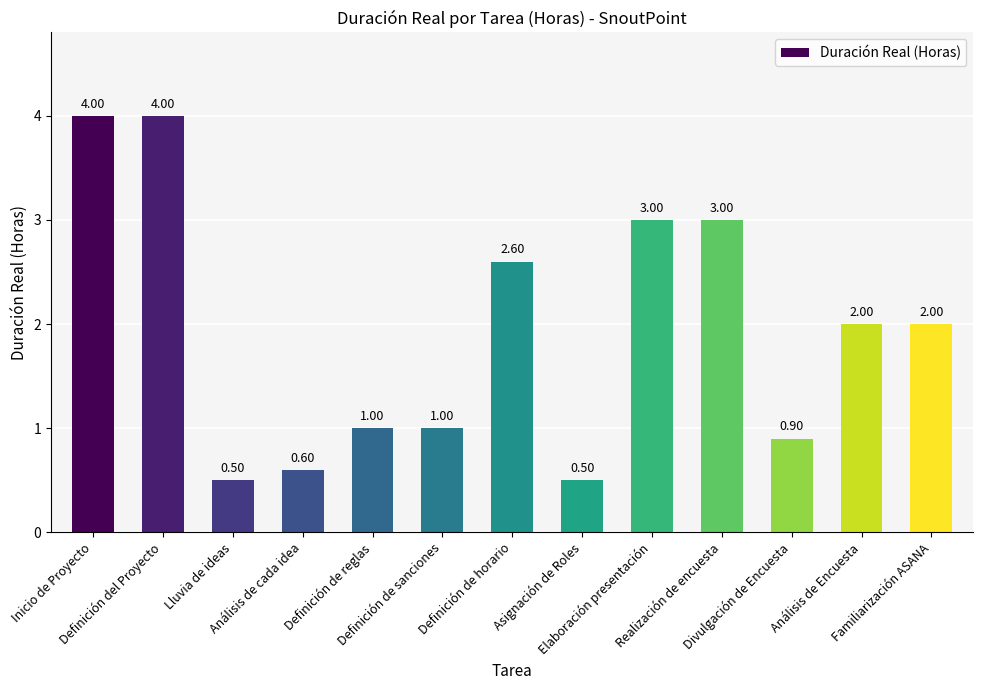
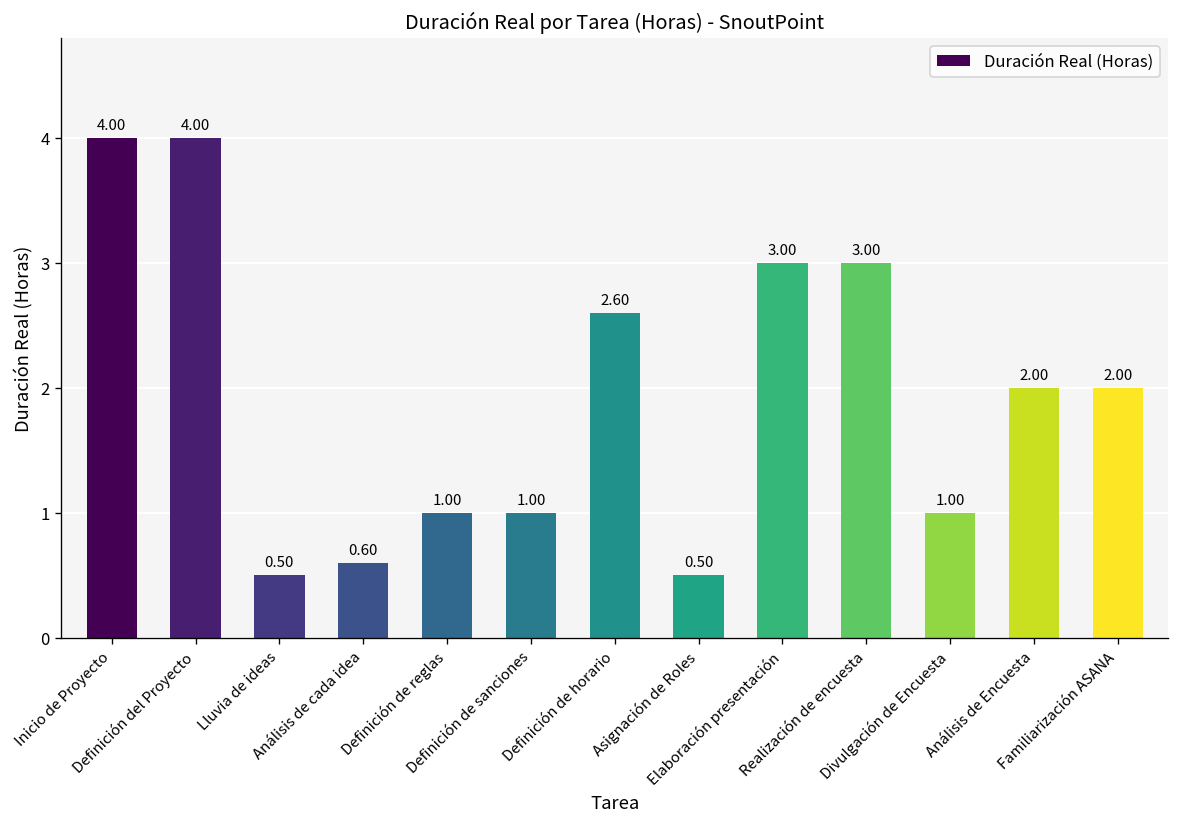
Divulgación de Encuesta: 0.90 -> 1.00
